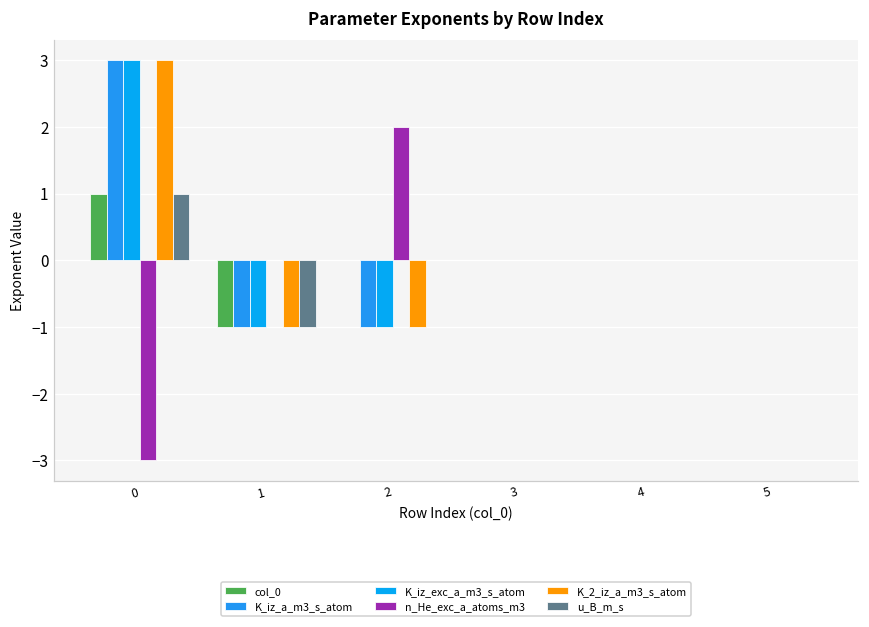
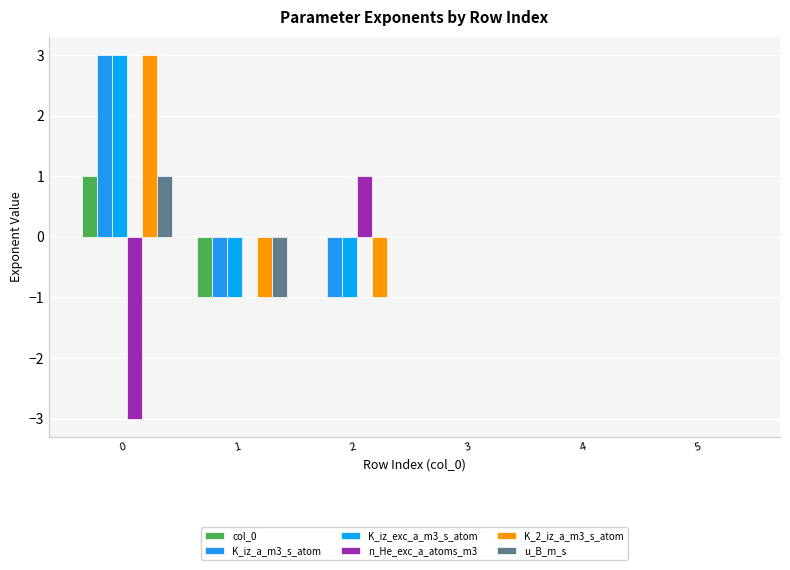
n_He_exc_a_atoms_m3, 2: 2 -> 1
